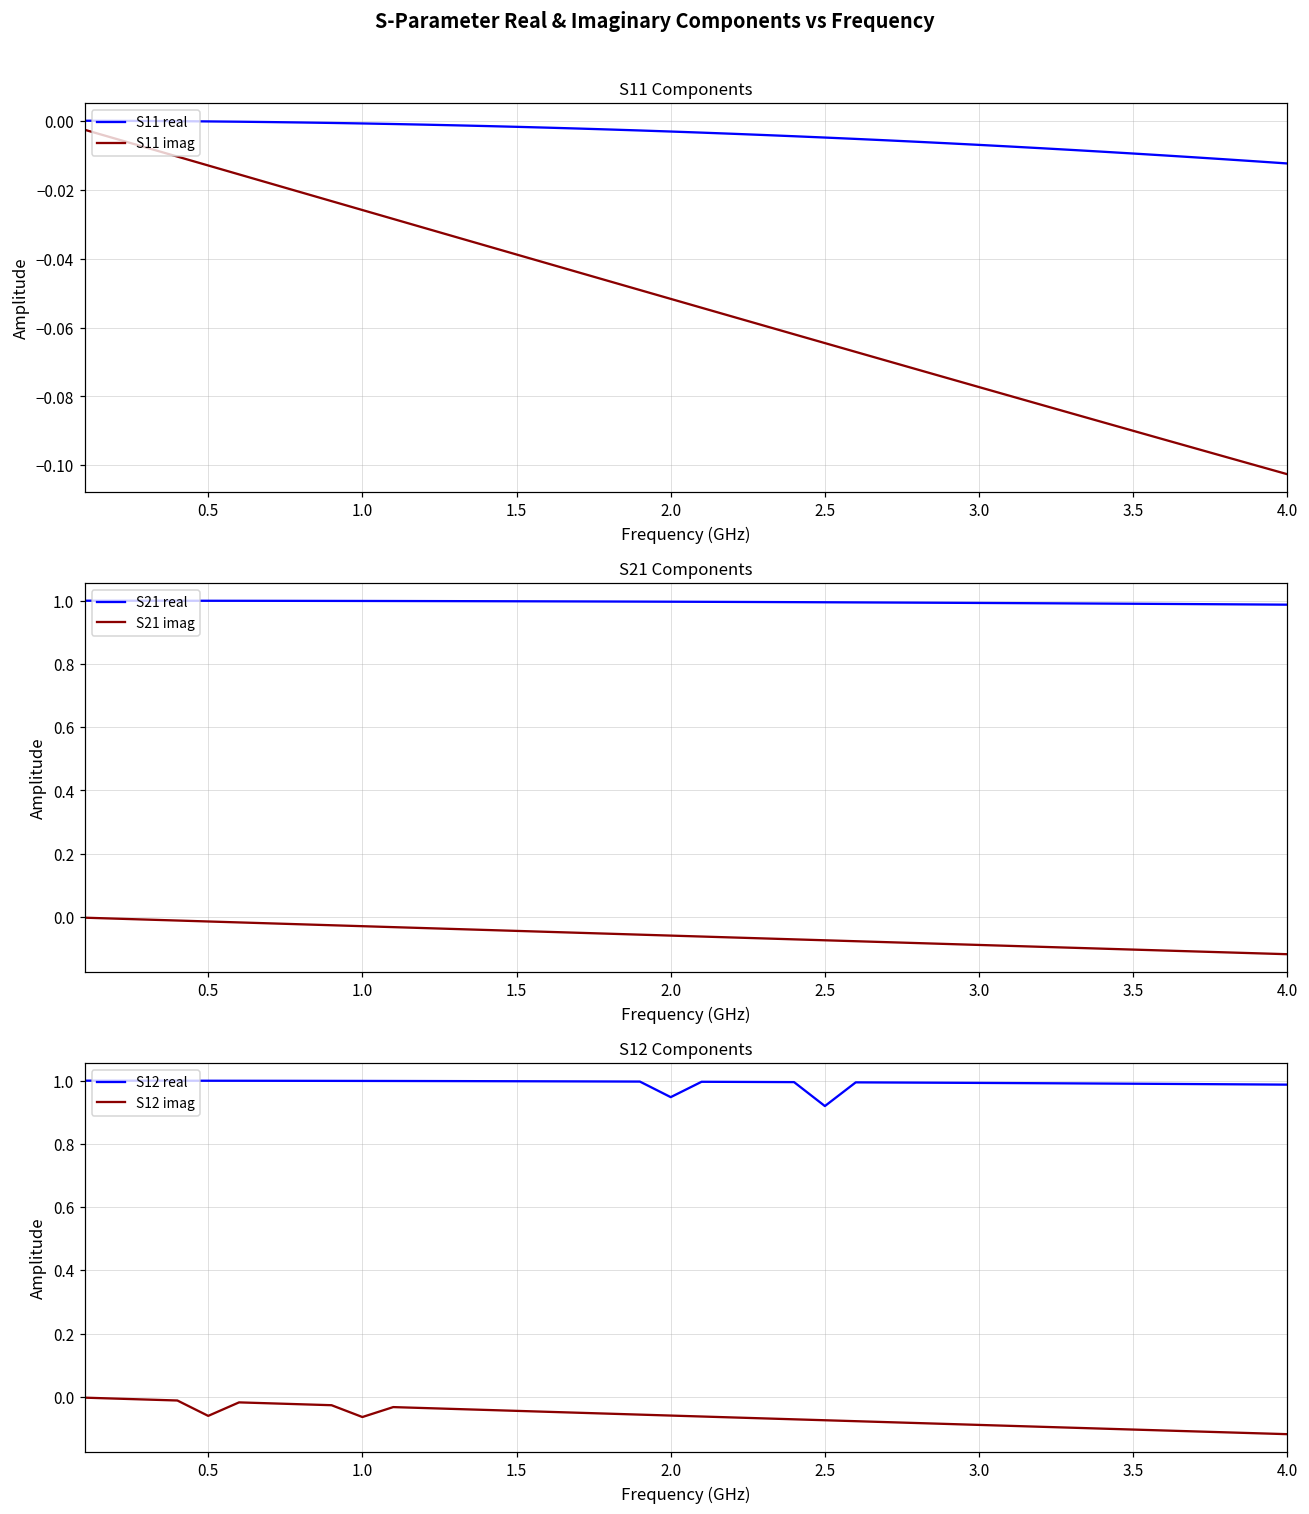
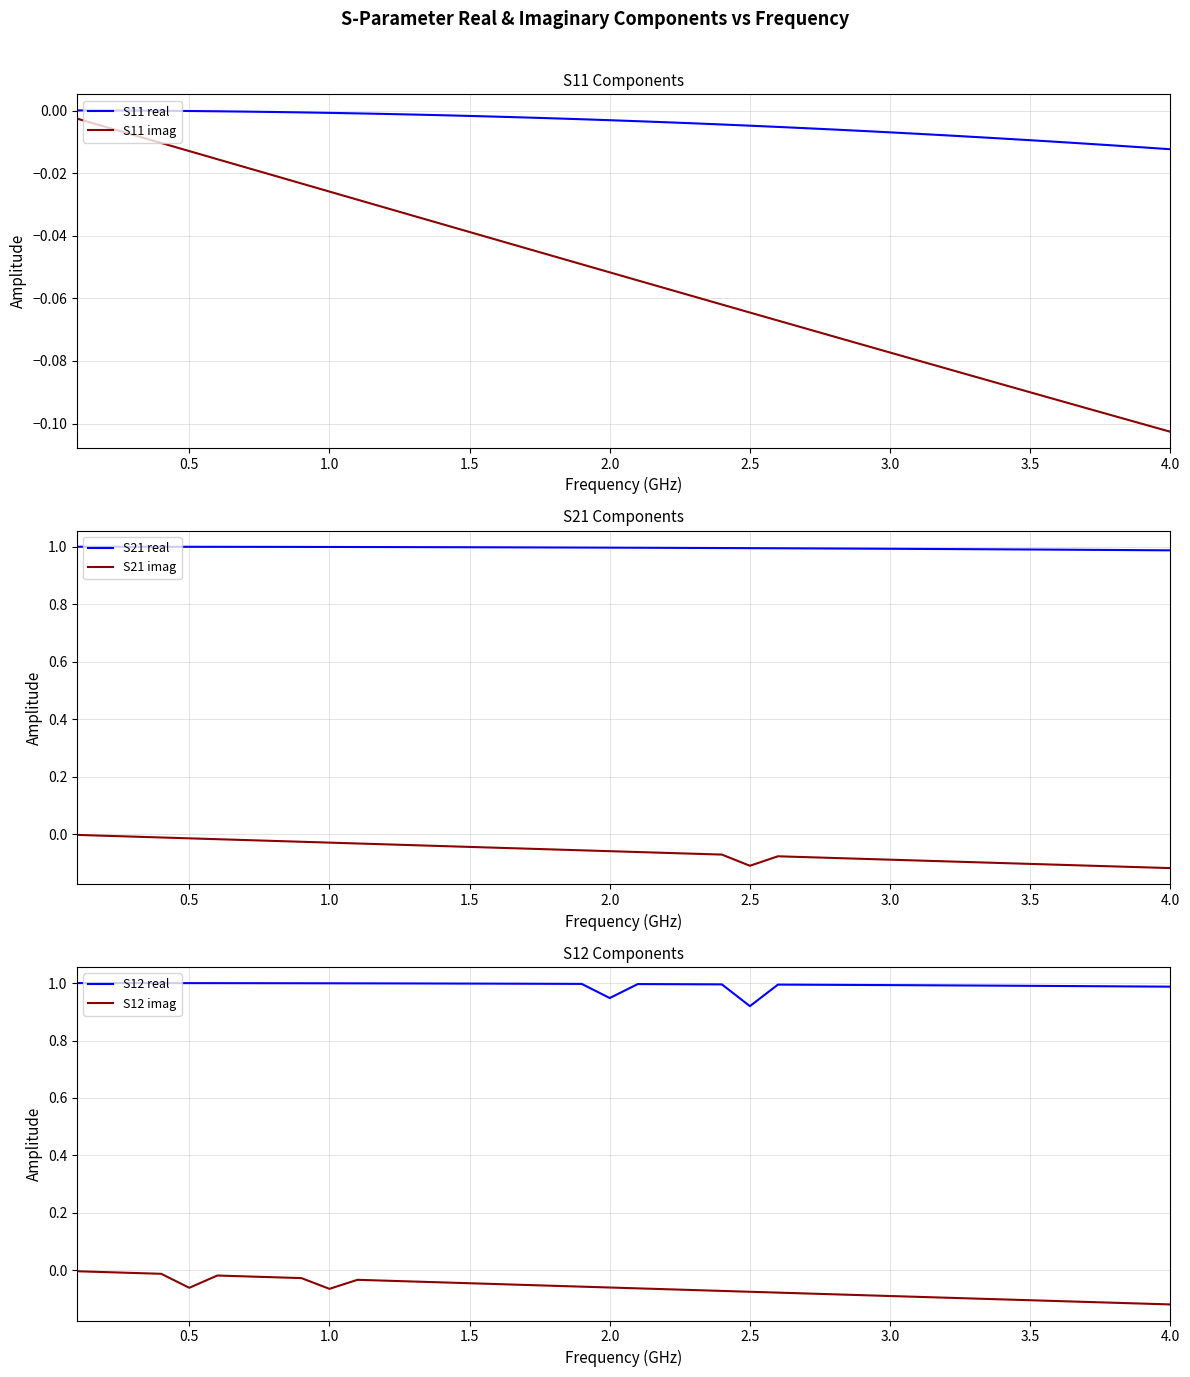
S21 Components, S21 imag, 2.5: -0.07 -> -0.11
